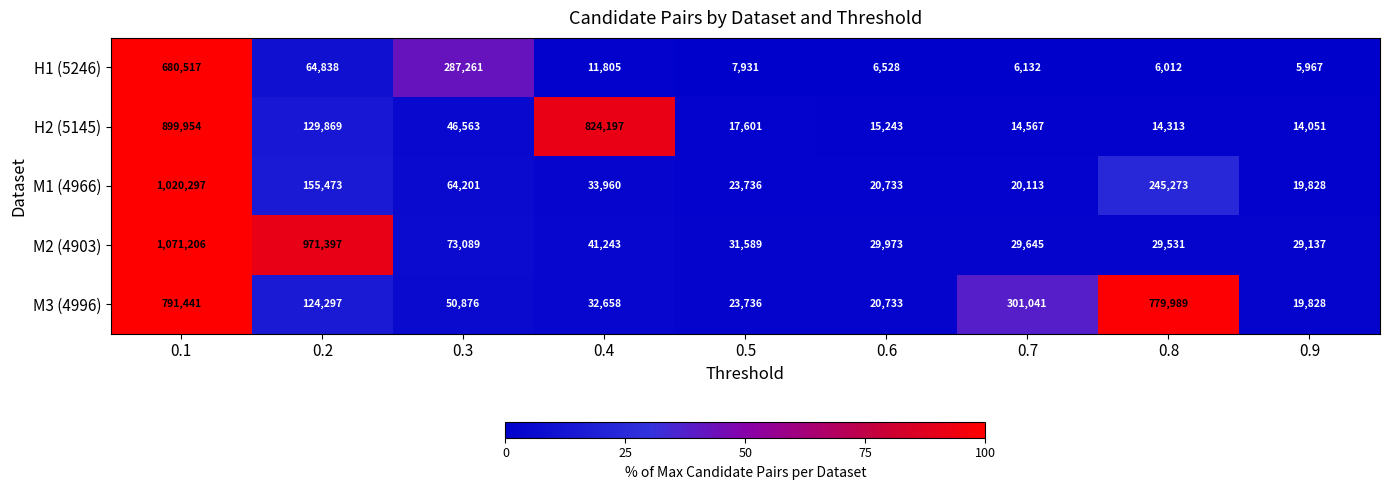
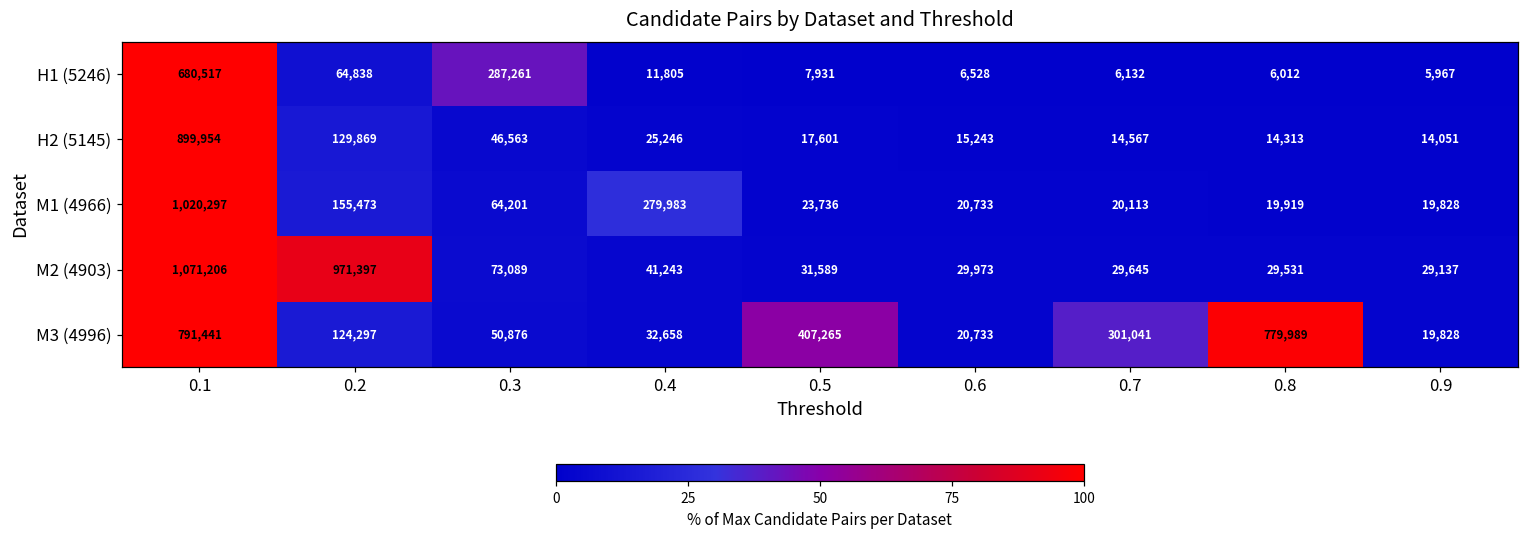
H2 (5145), 0.4: 824,197 -> 25,246
M1 (4966), 0.4: 33,960 -> 279,983
M1 (4966), 0.8: 245,273 -> 19,919
M3 (4996), 0.5: 23,736 -> 407,265
